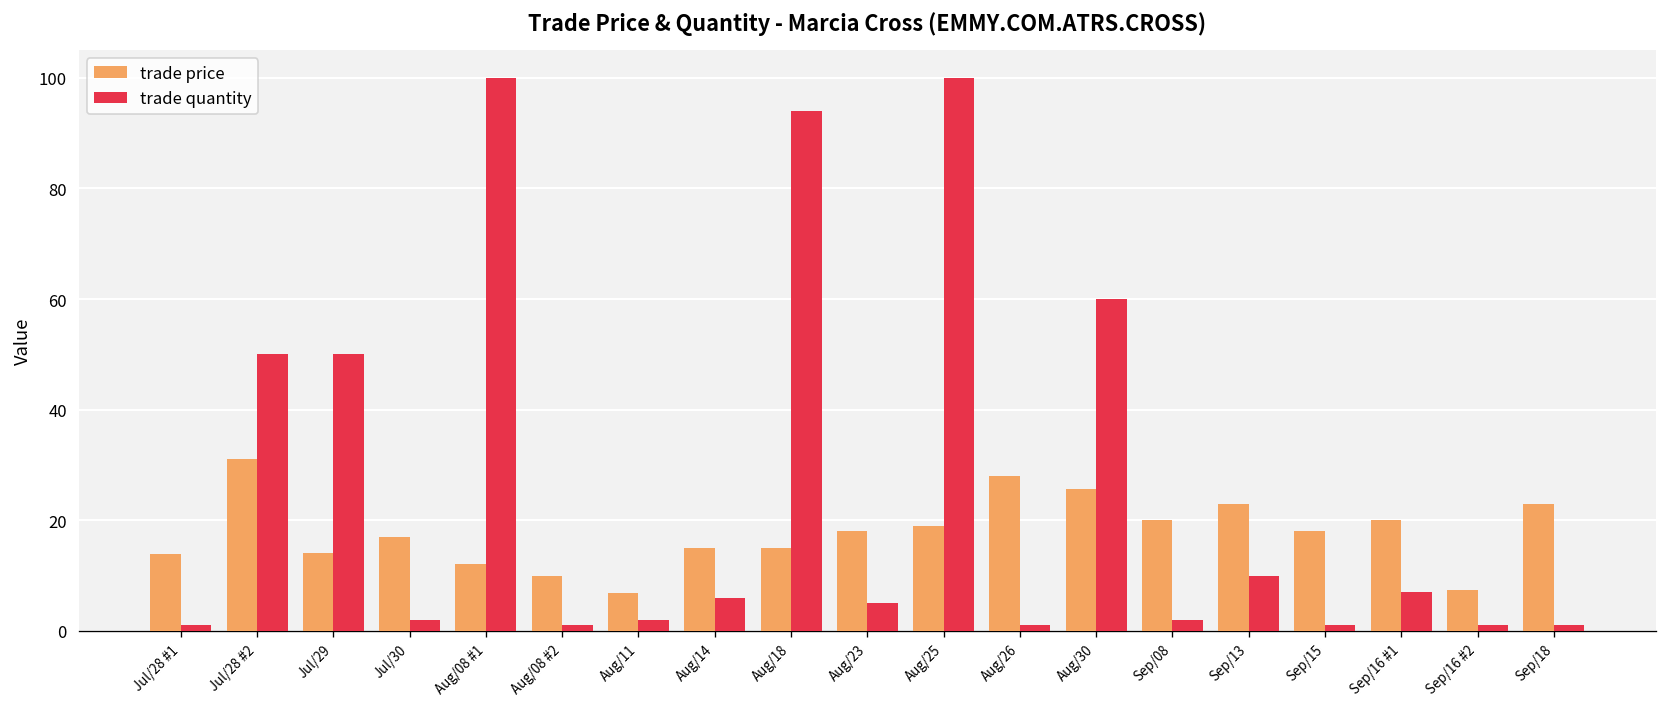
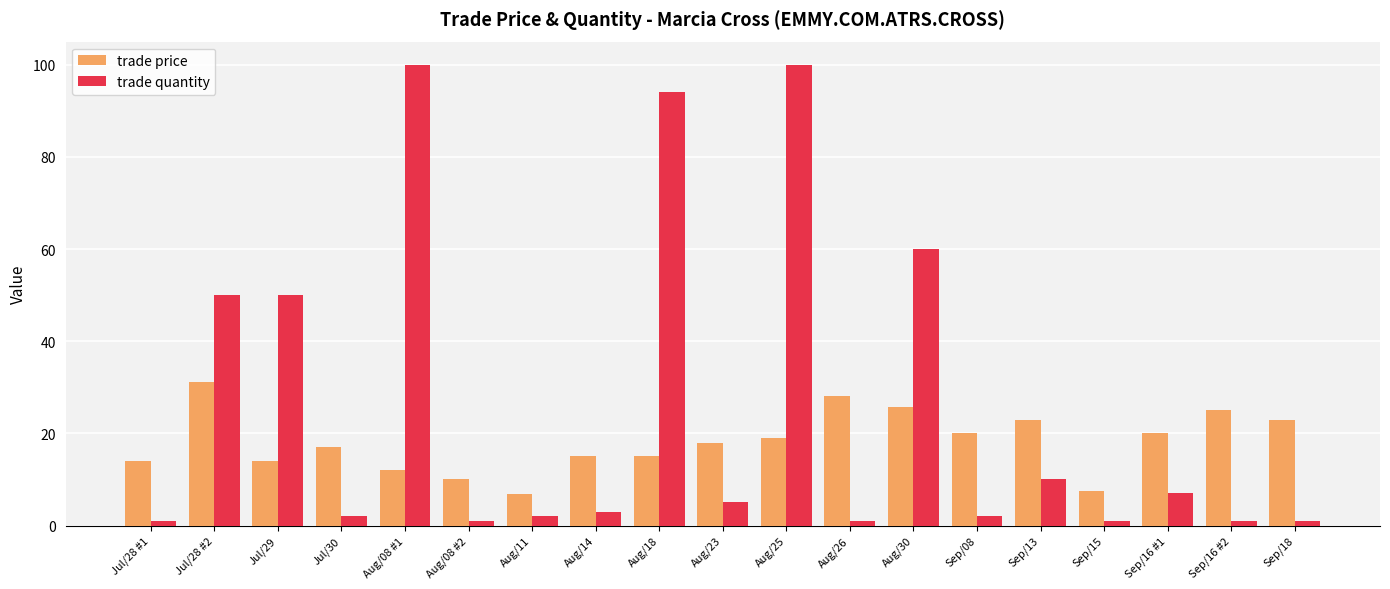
trade quantity, Aug/14: 6 -> 3
trade price, Sep/15: 18 -> 7
trade price, Sep/16 #2: 7 -> 25
